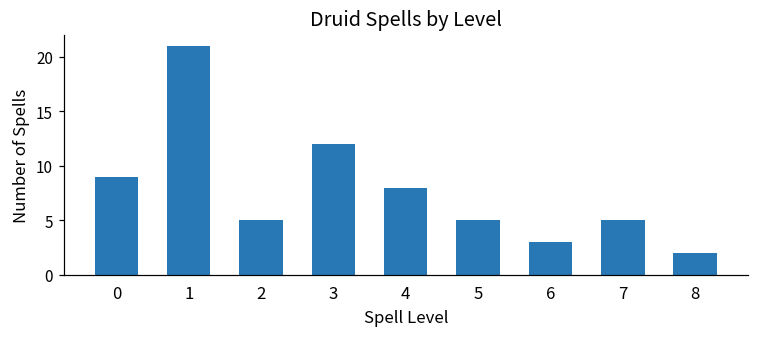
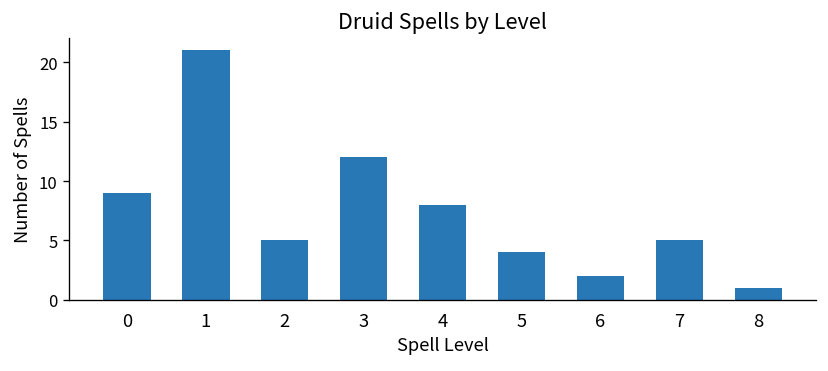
5: 5 -> 4
6: 3 -> 2
8: 2 -> 1
